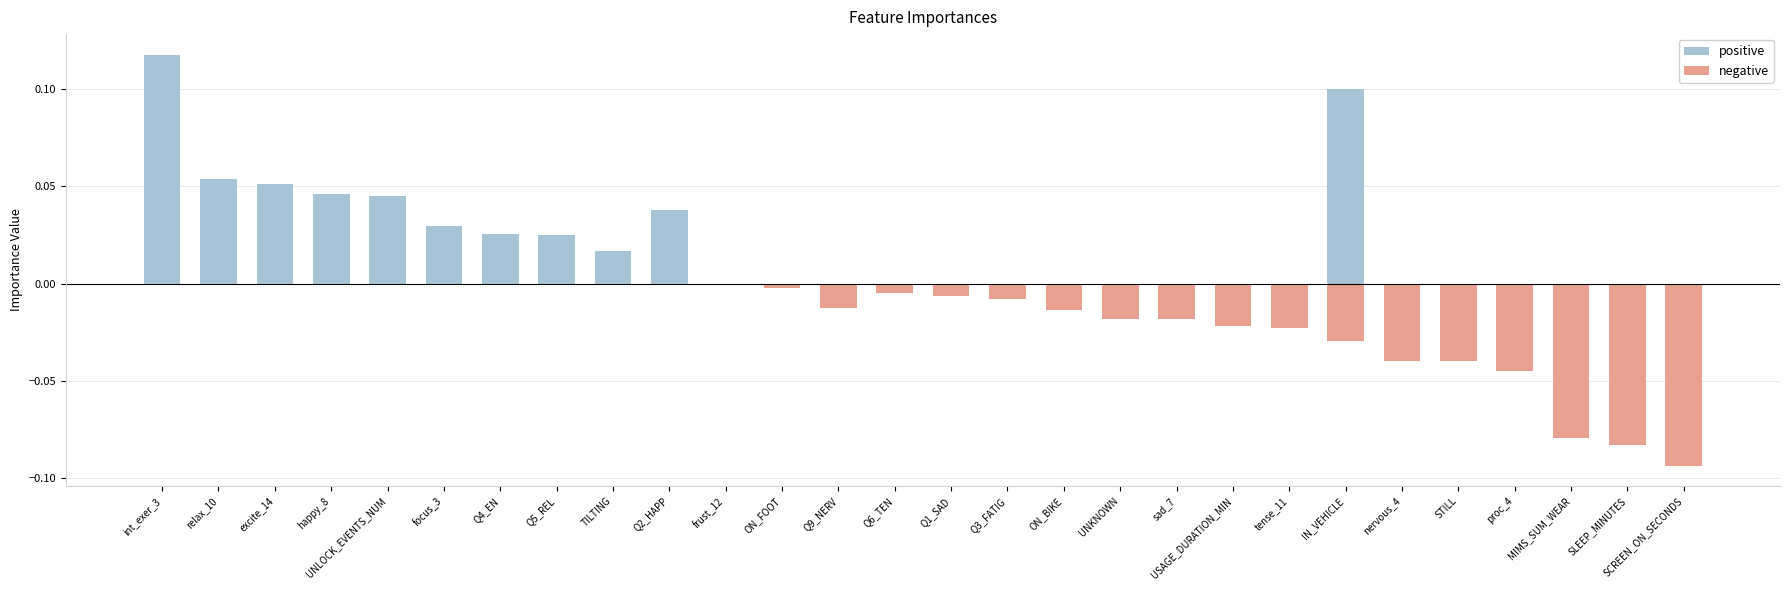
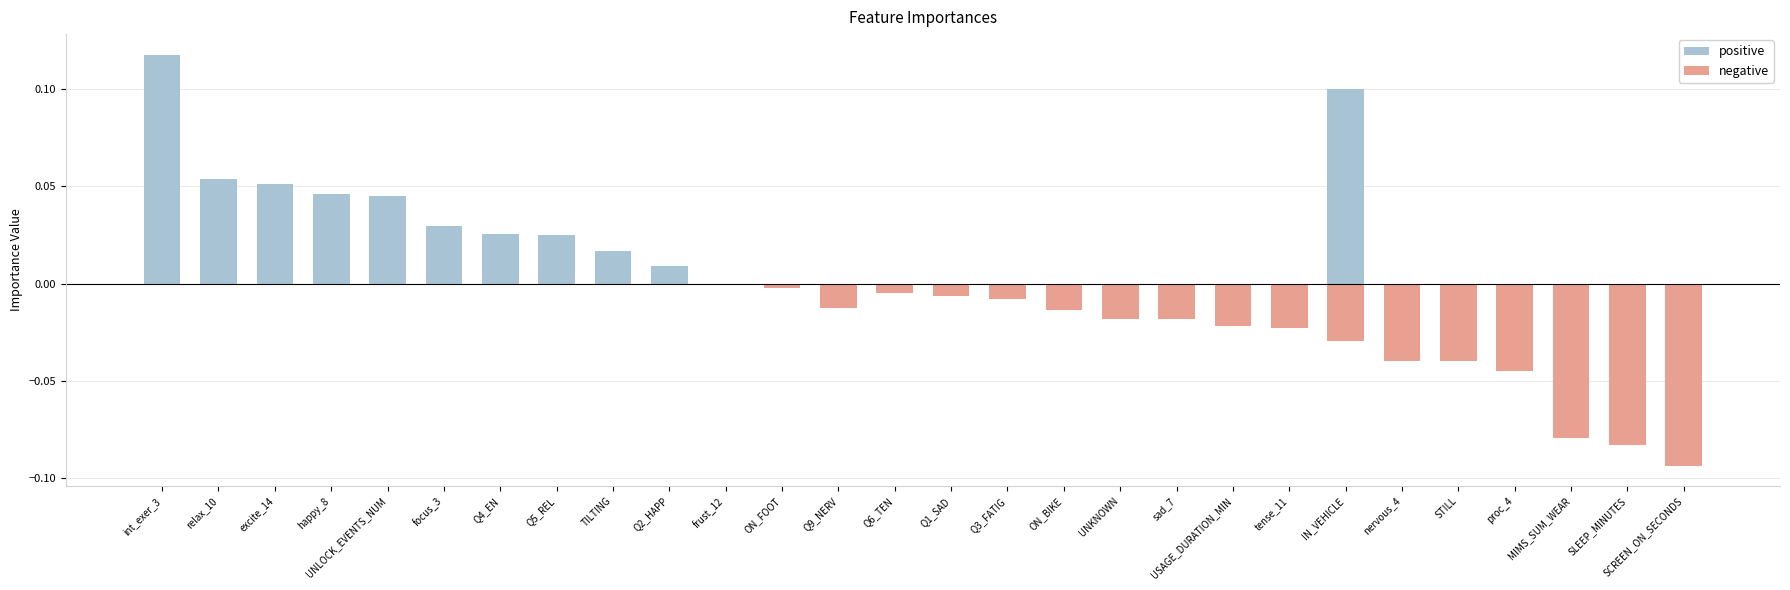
positive, Q2_HAPP: 0.038 -> 0.009
